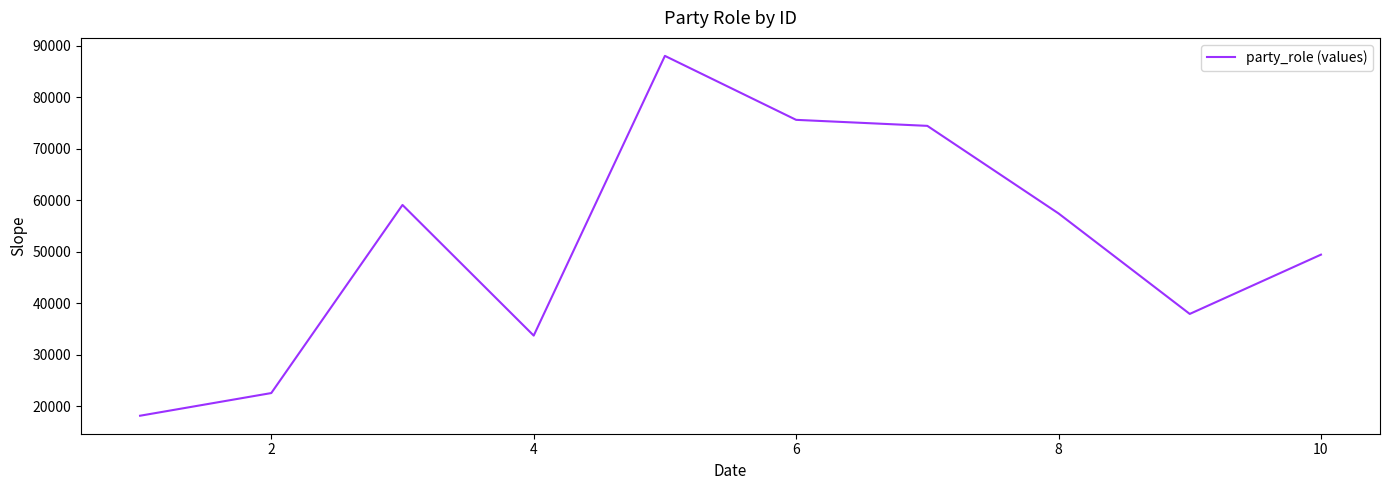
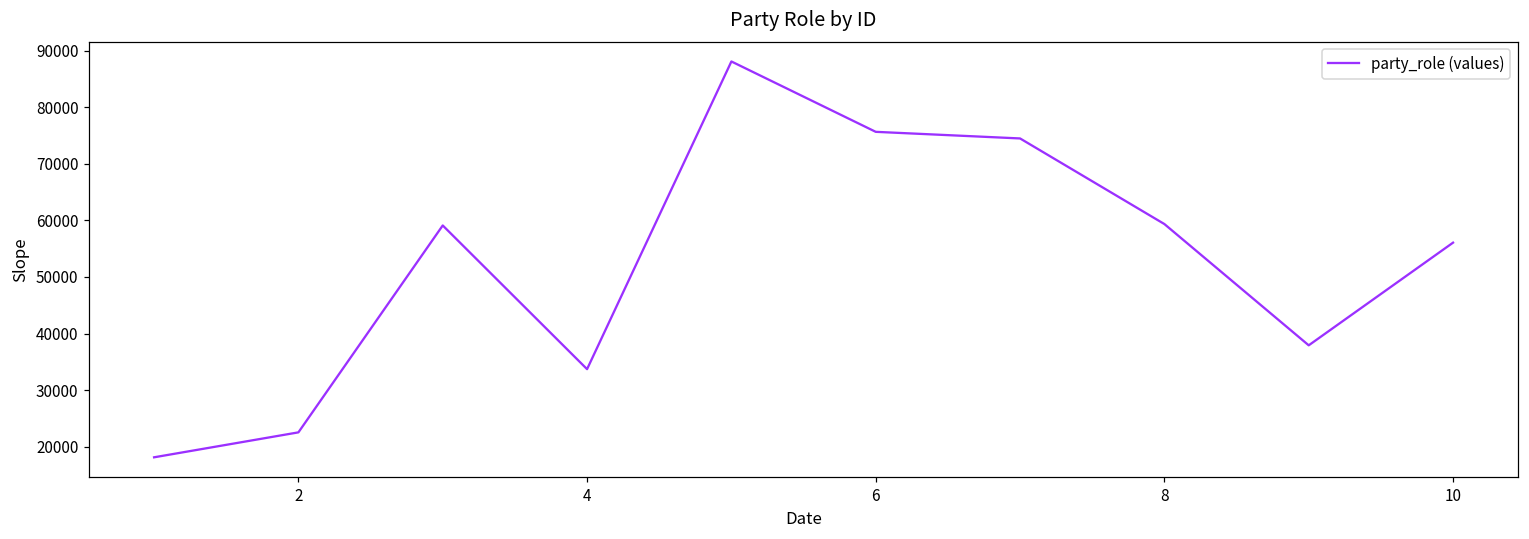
8: 57000 -> 59000
10: 49000 -> 56000
